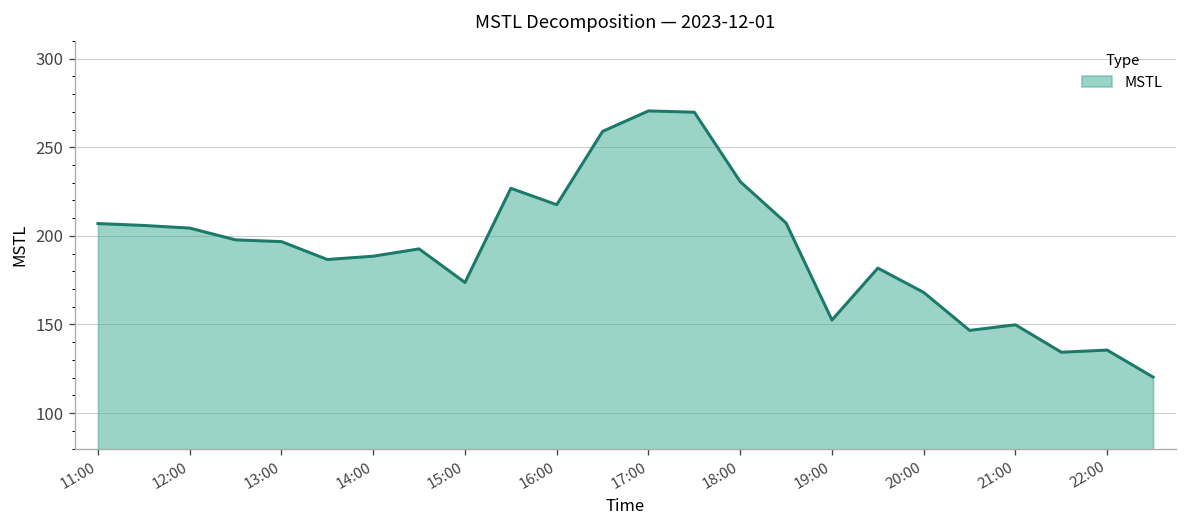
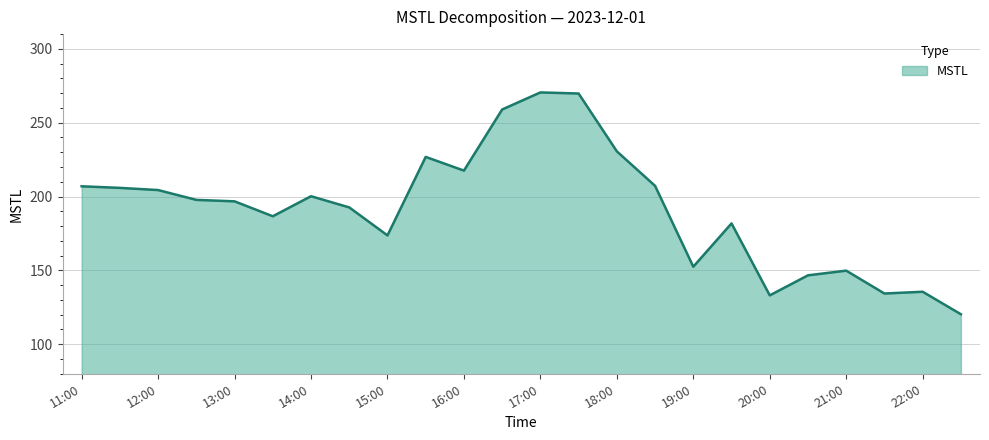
14:00: 189 -> 200
20:00: 168 -> 133
